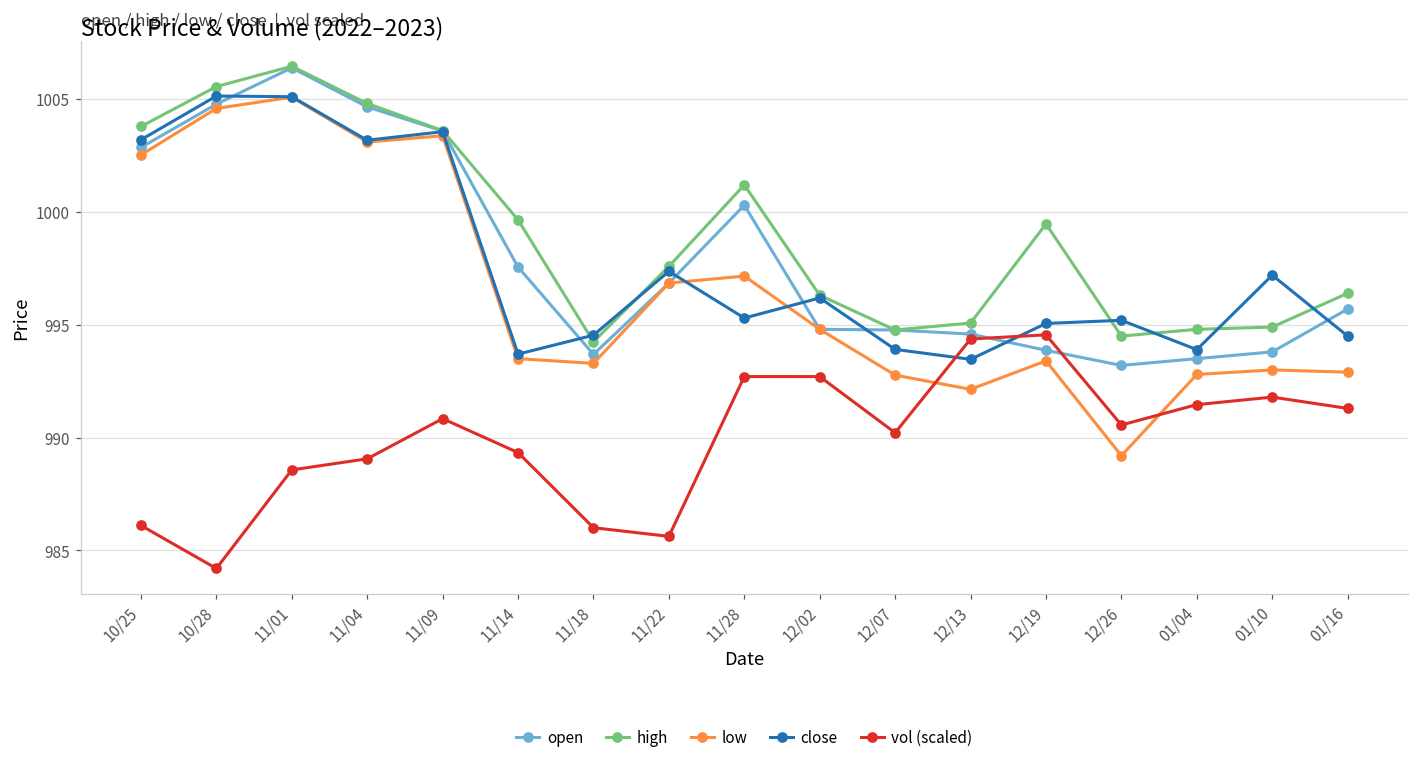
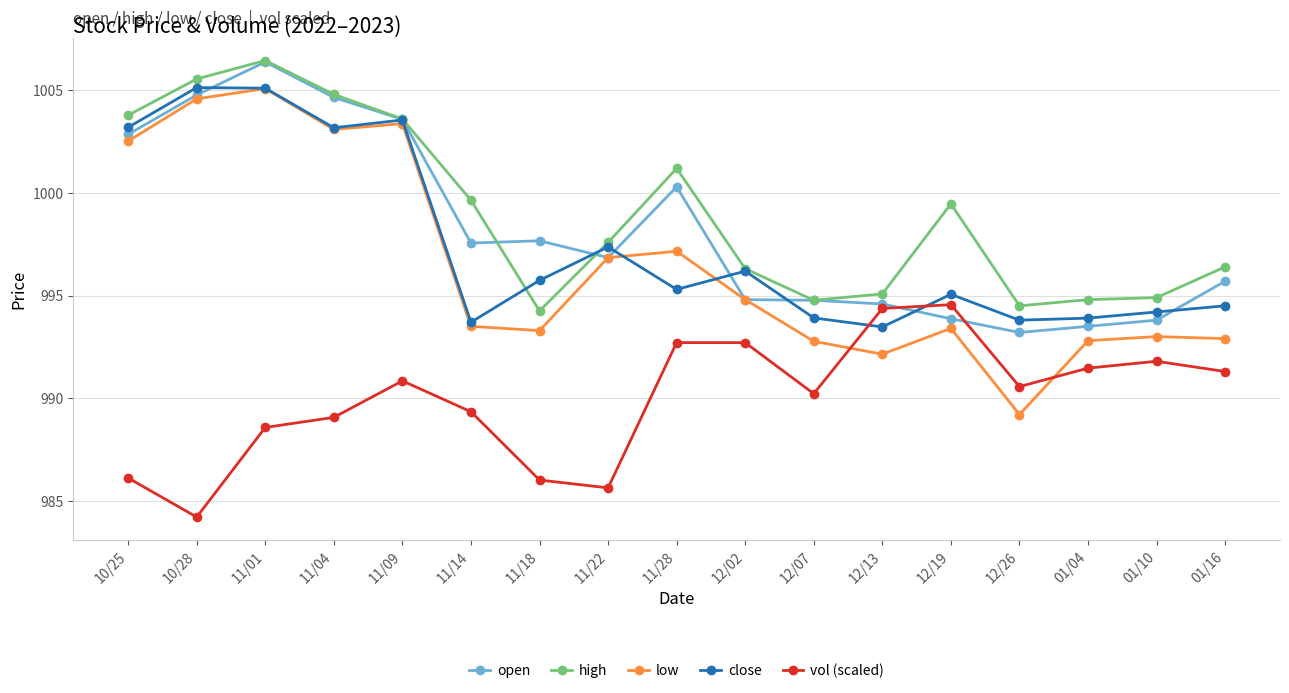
open, 11/18: 993.7 -> 997.7
close, 11/18: 994.5 -> 995.7
close, 12/26: 995.2 -> 993.8
close, 01/10: 997.2 -> 994.2
